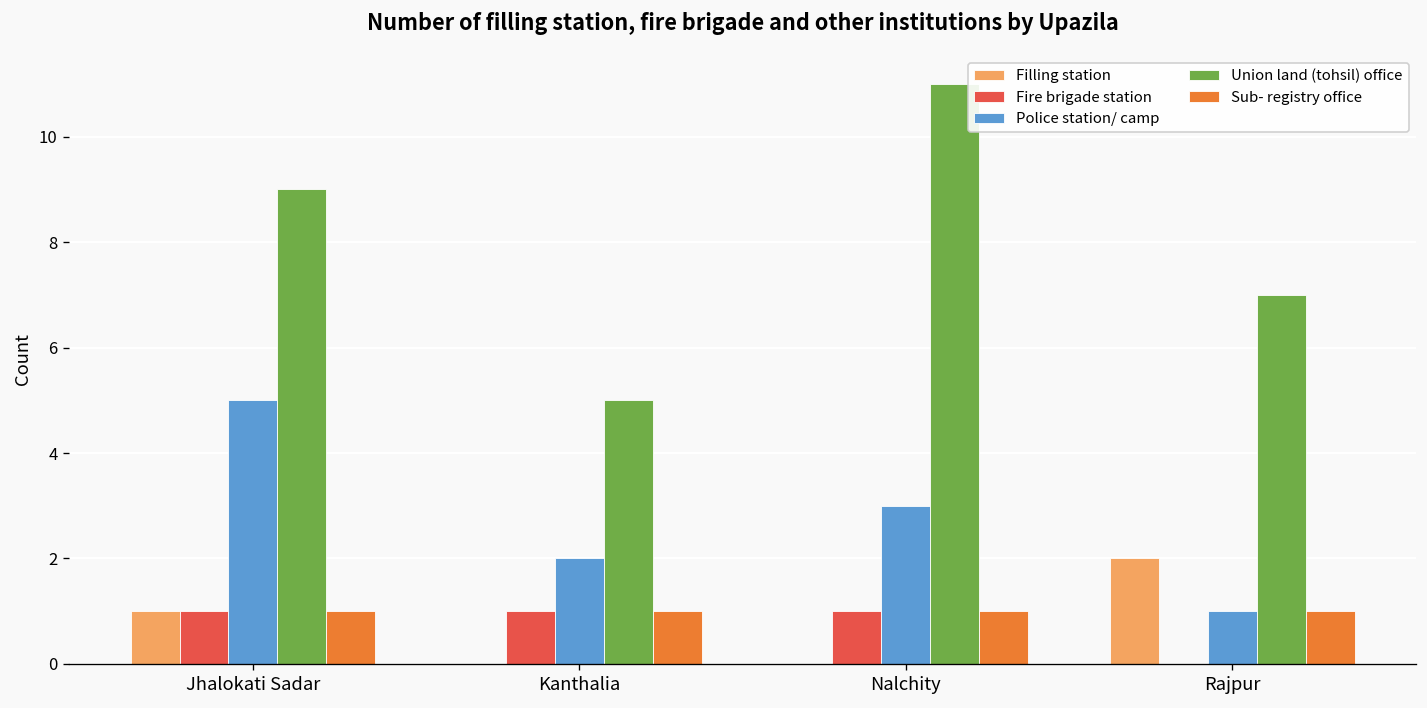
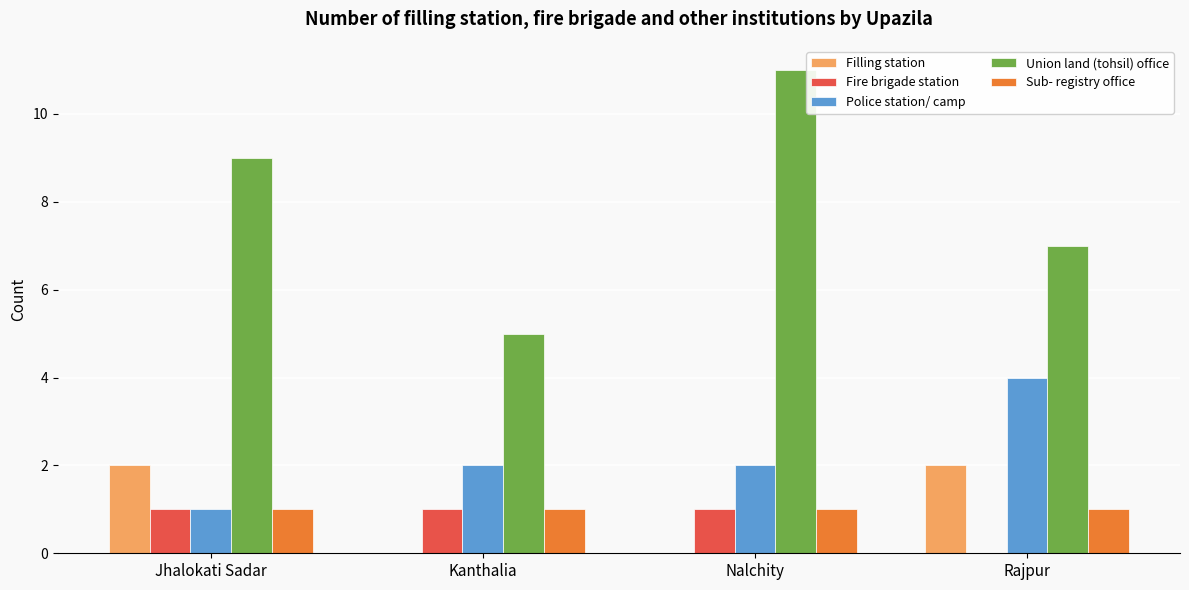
Filling station, Jhalokati Sadar: 1 -> 2
Police station/ camp, Jhalokati Sadar: 5 -> 1
Police station/ camp, Nalchity: 3 -> 2
Police station/ camp, Rajpur: 1 -> 4
